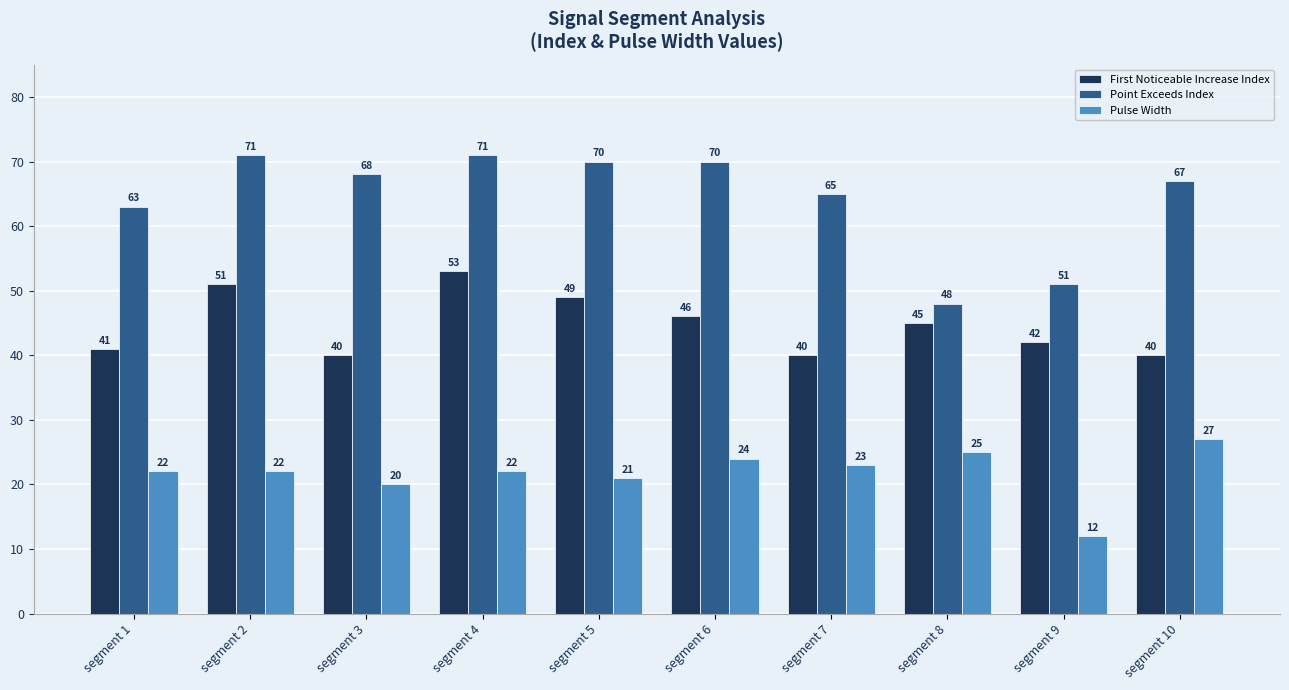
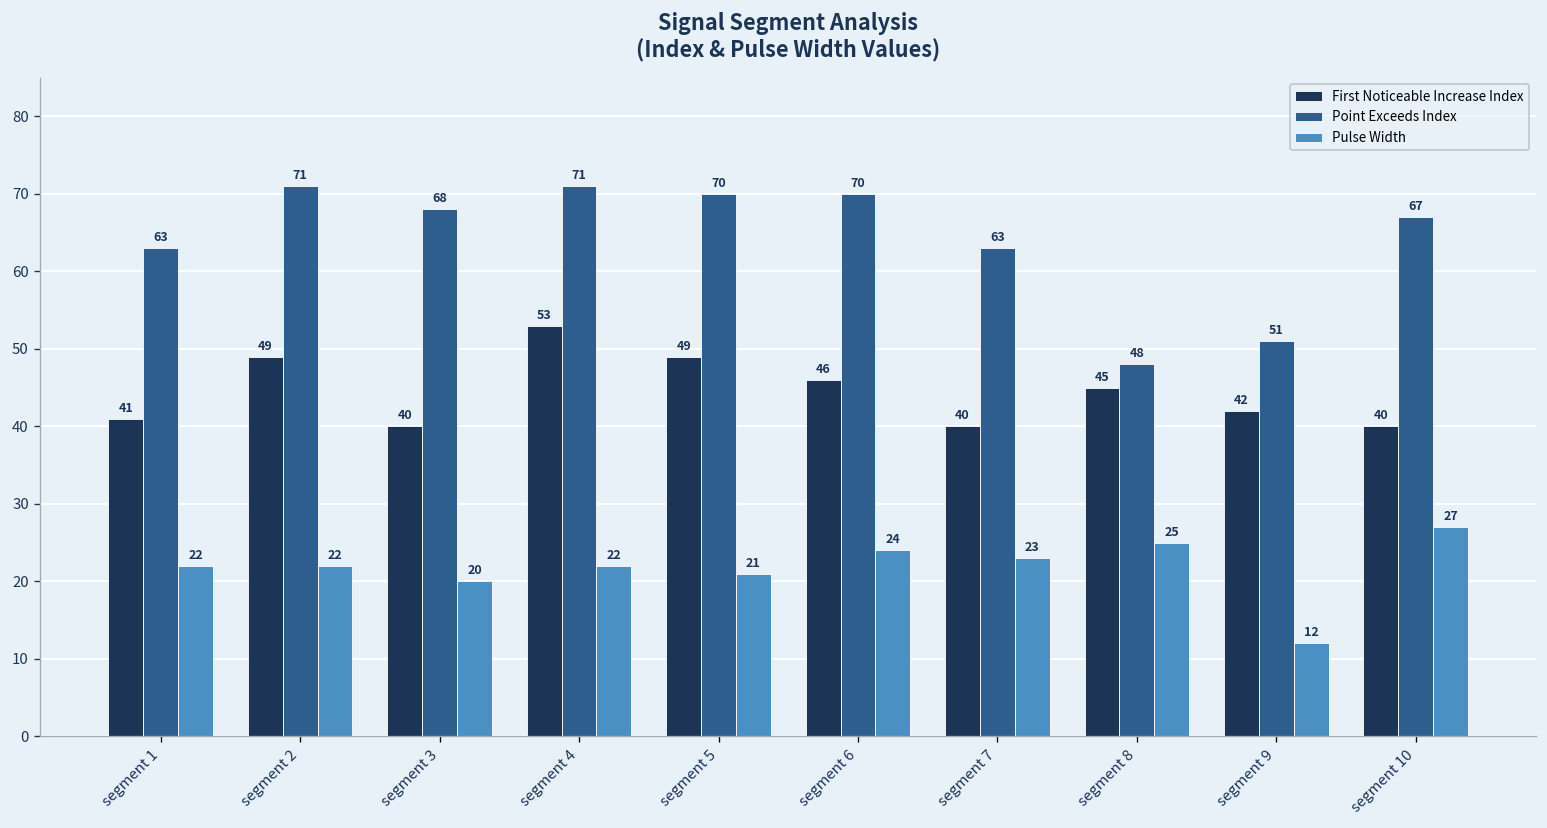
First Noticeable Increase Index, segment 2: 51 -> 49
Point Exceeds Index, segment 7: 65 -> 63
